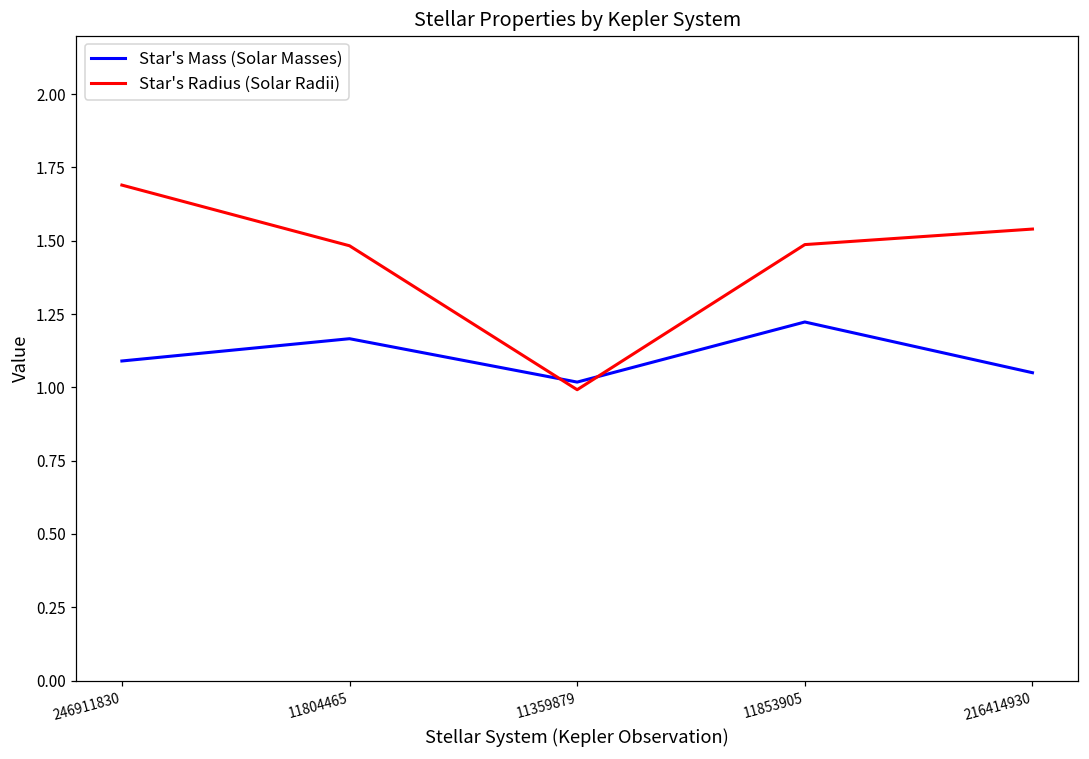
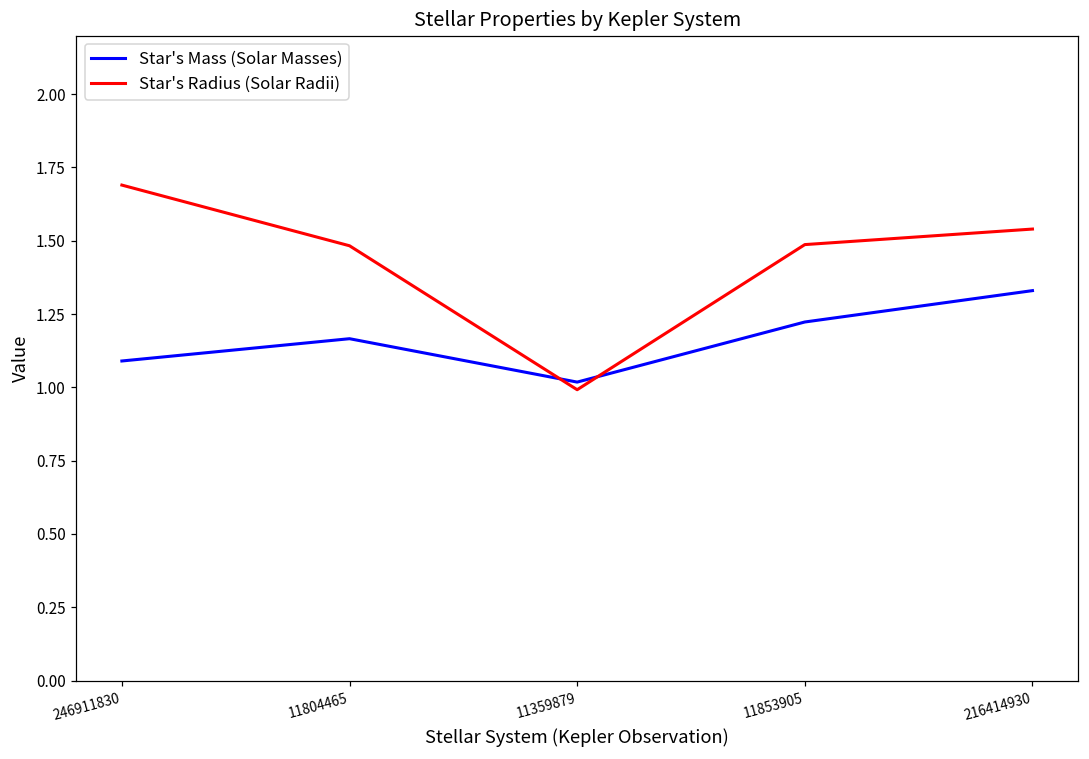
Star's Mass (Solar Masses), 216414930: 1.05 -> 1.33
